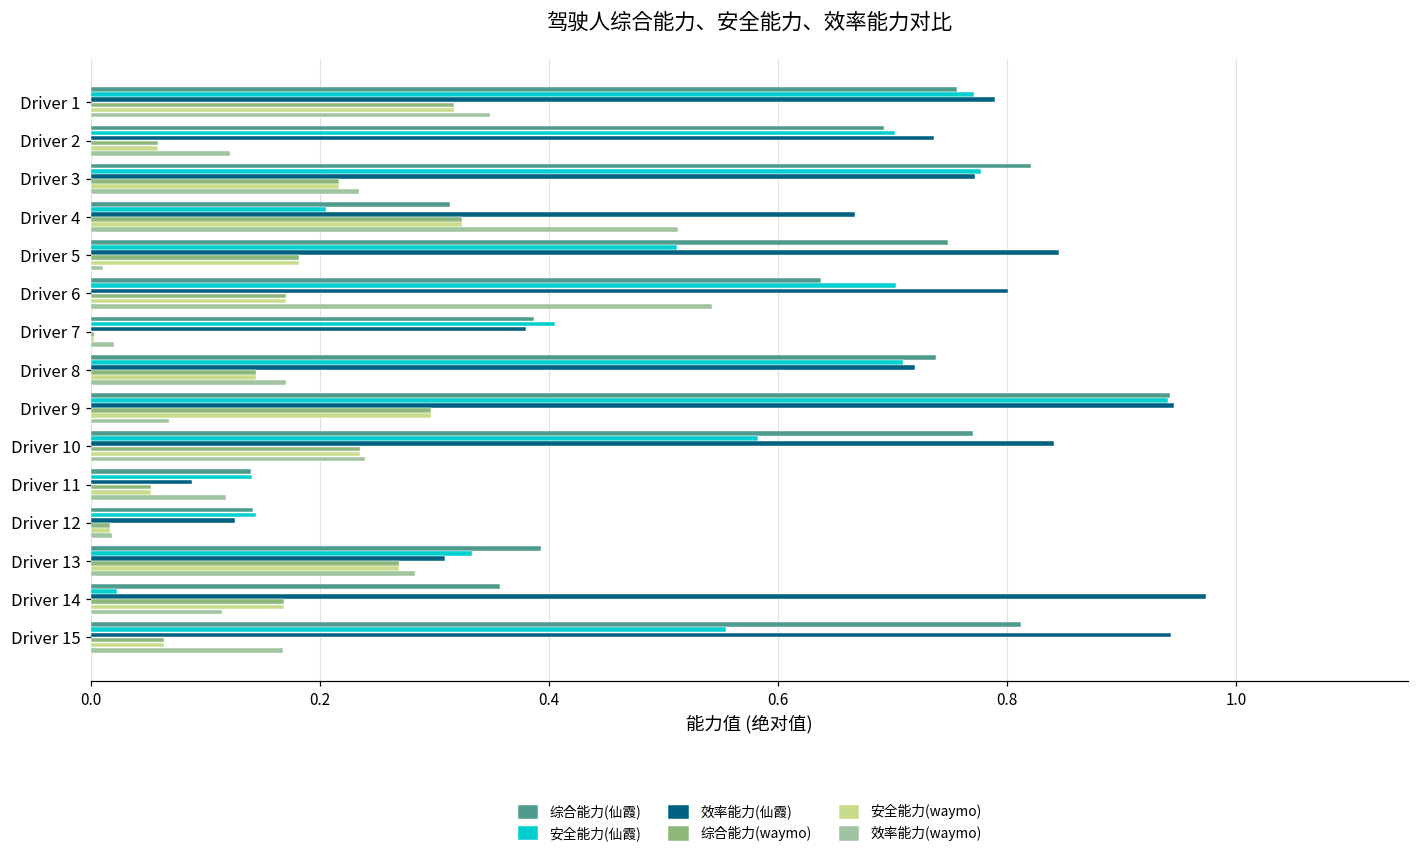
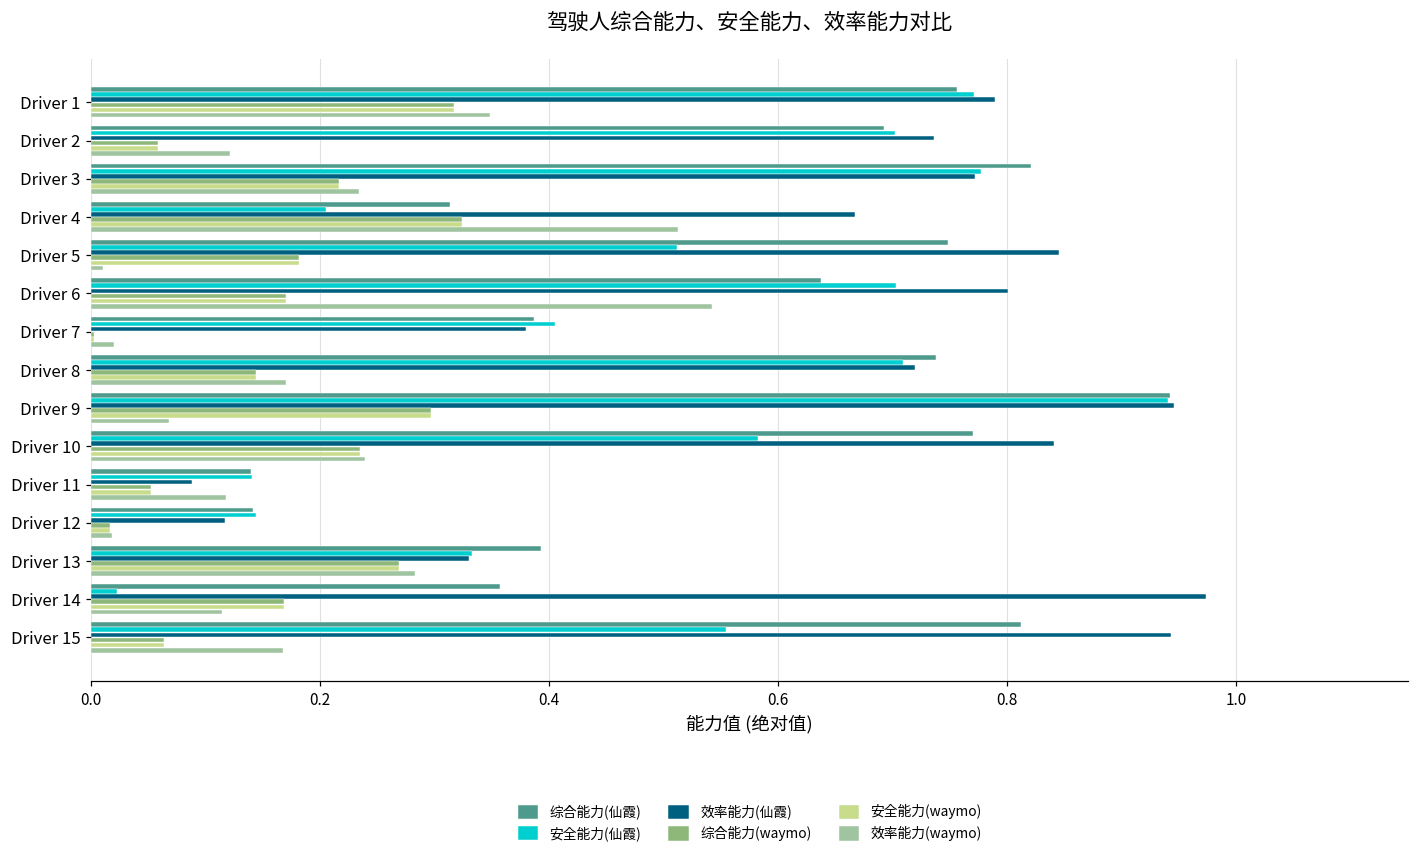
效率能力(仙霞), Driver 12: 0.126 -> 0.117
效率能力(仙霞), Driver 13: 0.309 -> 0.330
